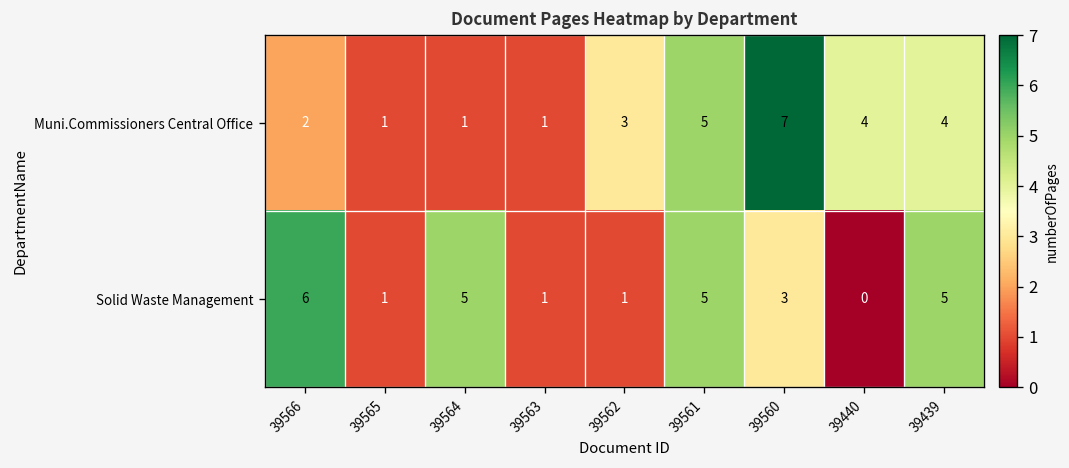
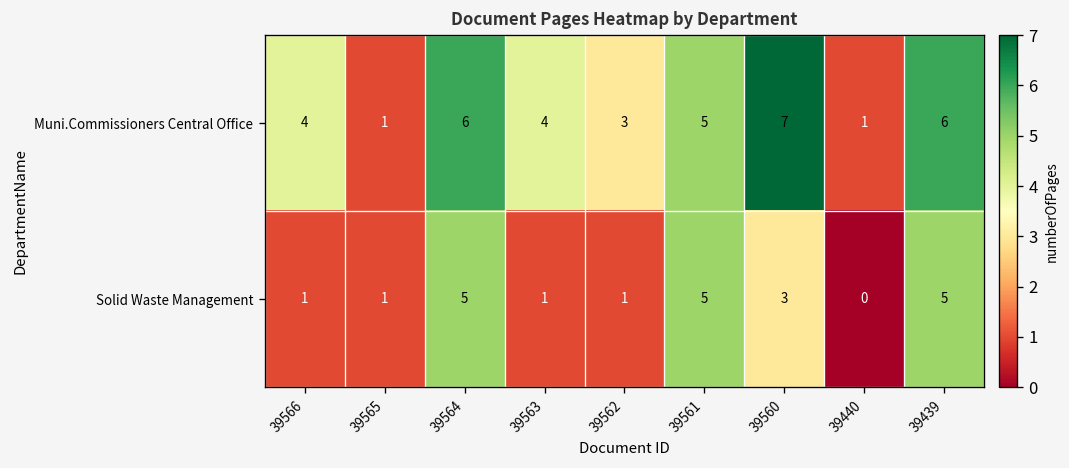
Muni.Commissioners Central Office, 39566: 2 -> 4
Muni.Commissioners Central Office, 39564: 1 -> 6
Muni.Commissioners Central Office, 39563: 1 -> 4
Muni.Commissioners Central Office, 39440: 4 -> 1
Muni.Commissioners Central Office, 39439: 4 -> 6
Solid Waste Management, 39566: 6 -> 1
